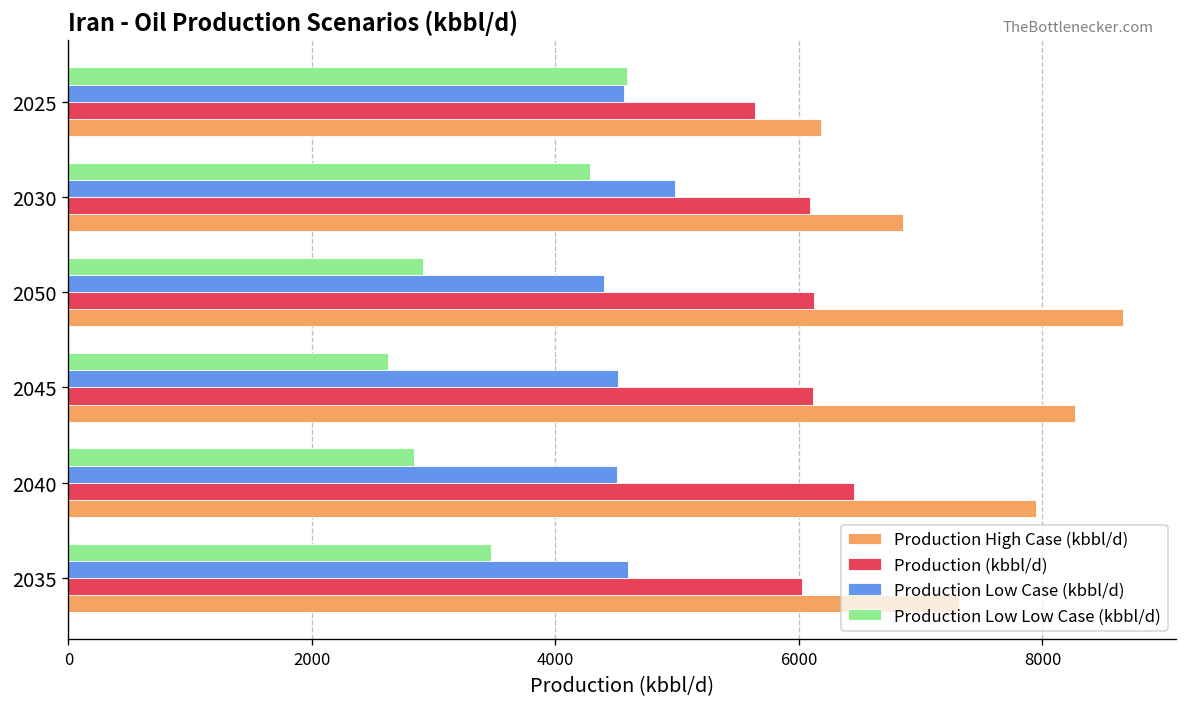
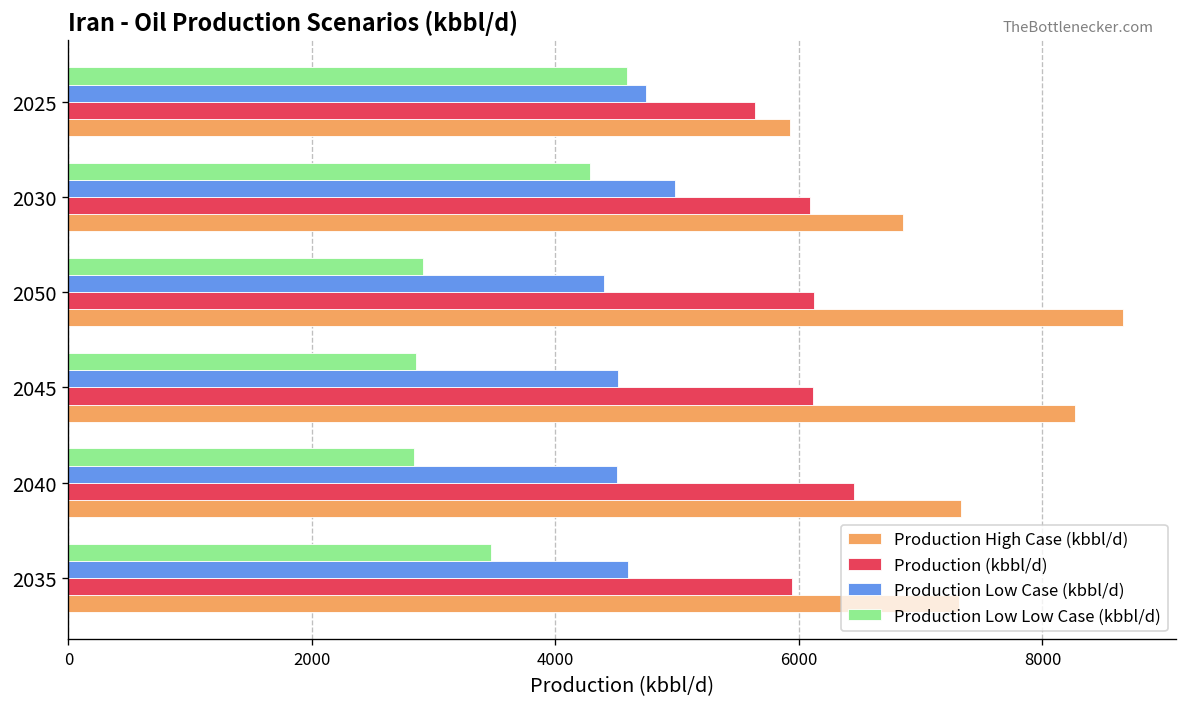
Production Low Case (kbbl/d), 2025: 4560 -> 4750
Production High Case (kbbl/d), 2025: 6180 -> 5930
Production Low Low Case (kbbl/d), 2045: 2620 -> 2860
Production High Case (kbbl/d), 2040: 7950 -> 7330
Production (kbbl/d), 2035: 6020 -> 5940
